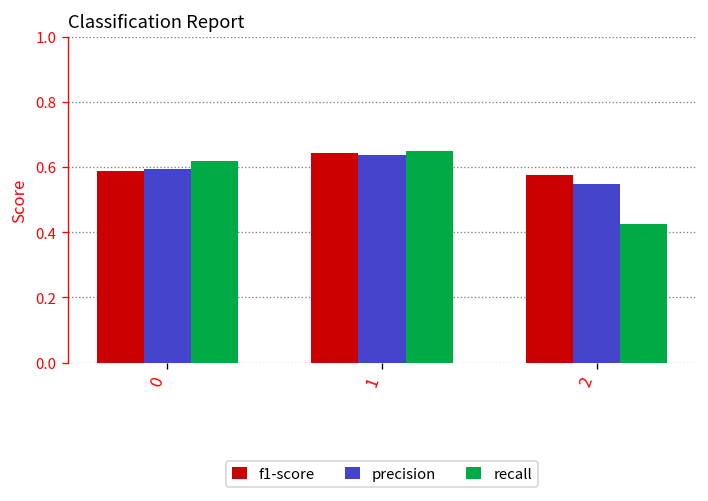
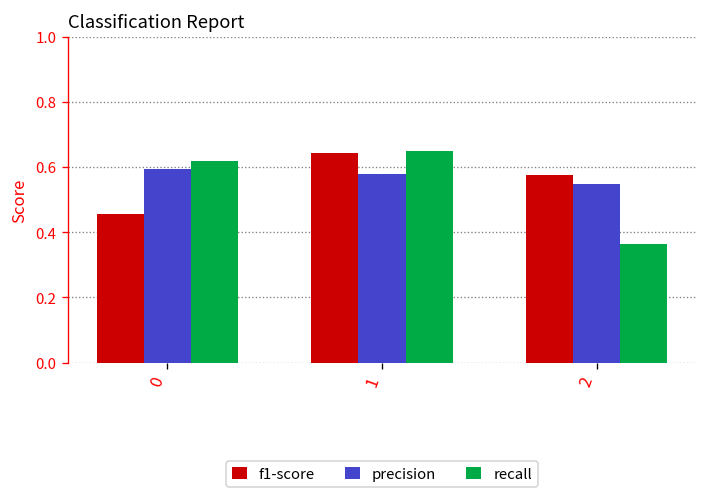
f1-score, 0: 0.59 -> 0.46
precision, 1: 0.64 -> 0.58
recall, 2: 0.43 -> 0.36
